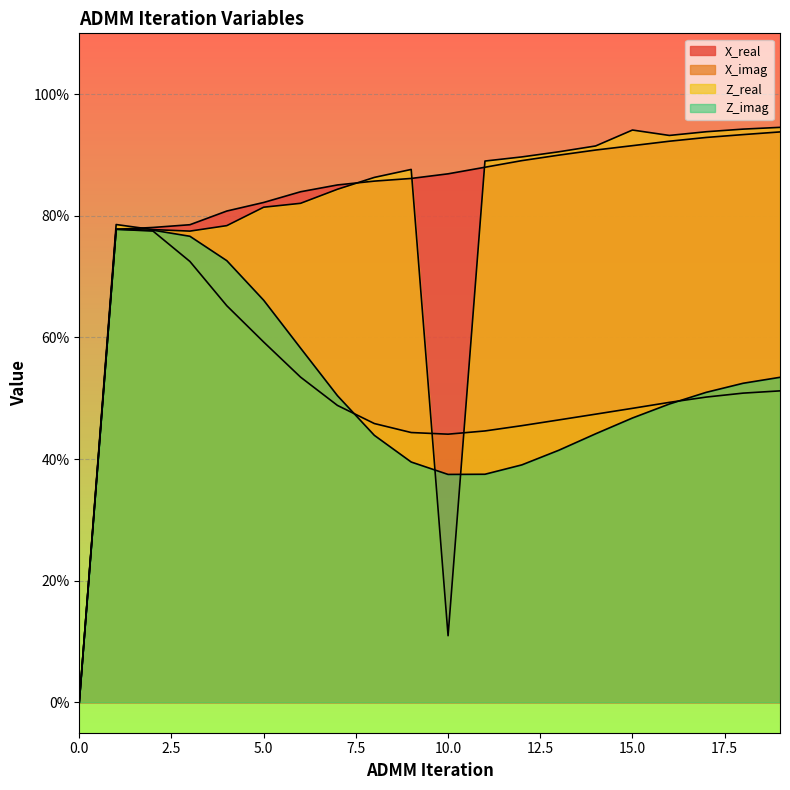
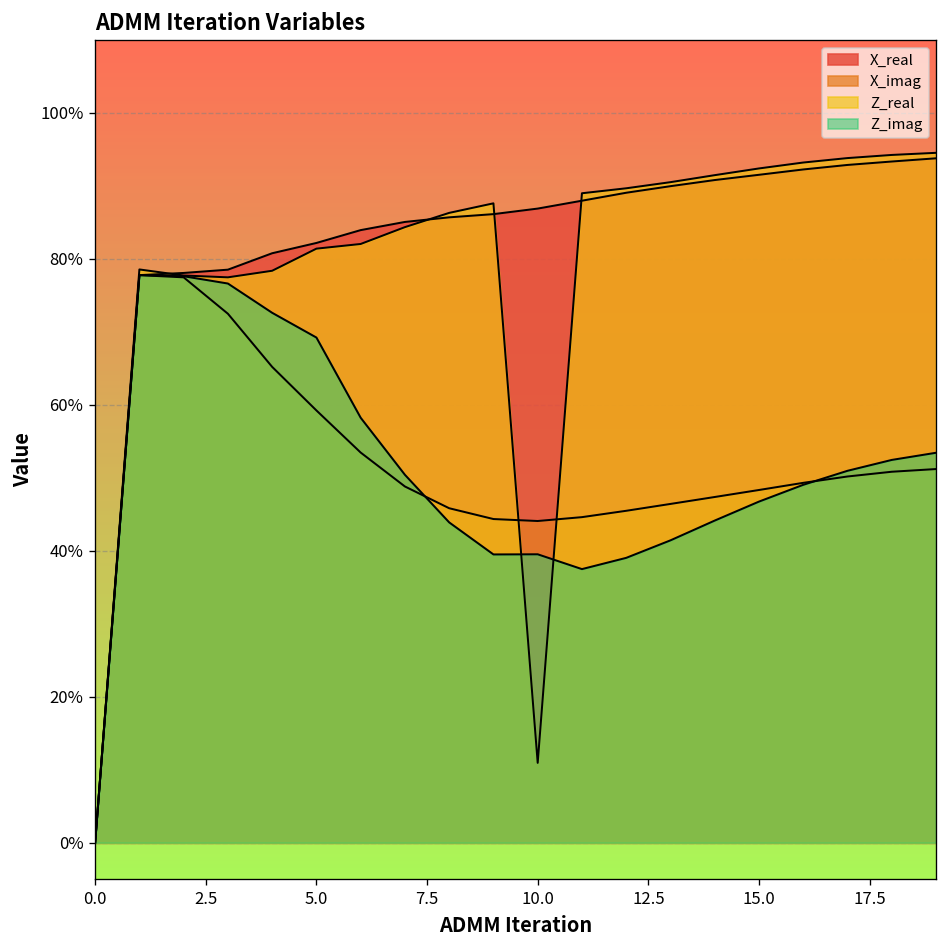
Z_imag, 5.0: 66% -> 69%
Z_imag, 10.0: 37% -> 40%
Z_real, 15.0: 94% -> 92%
